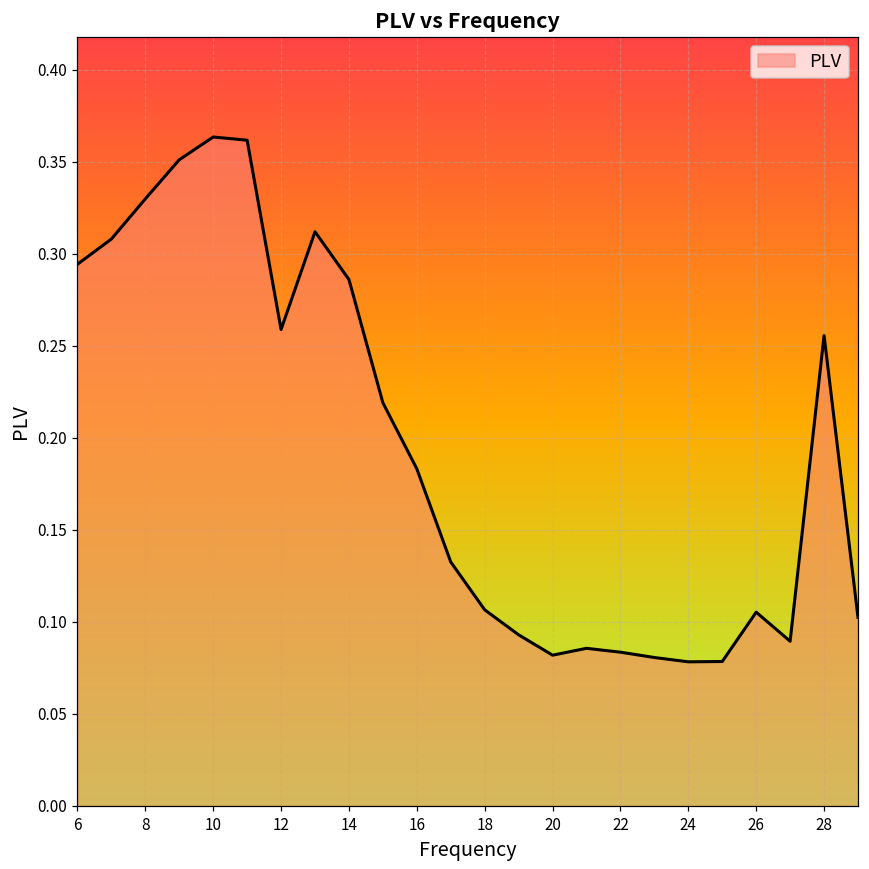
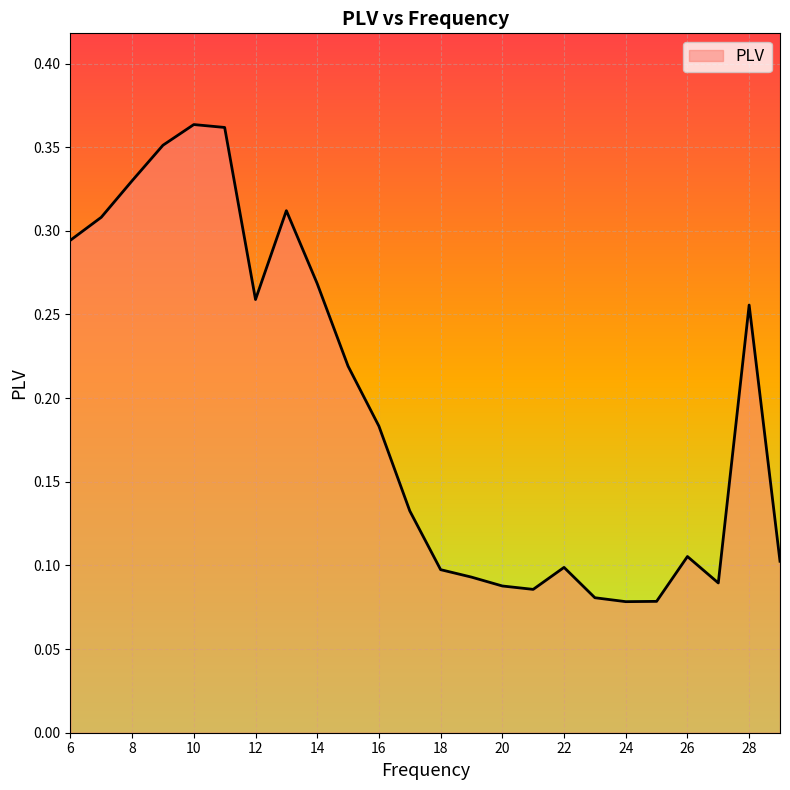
14: 0.286 -> 0.268
18: 0.107 -> 0.097
20: 0.082 -> 0.088
22: 0.084 -> 0.099
